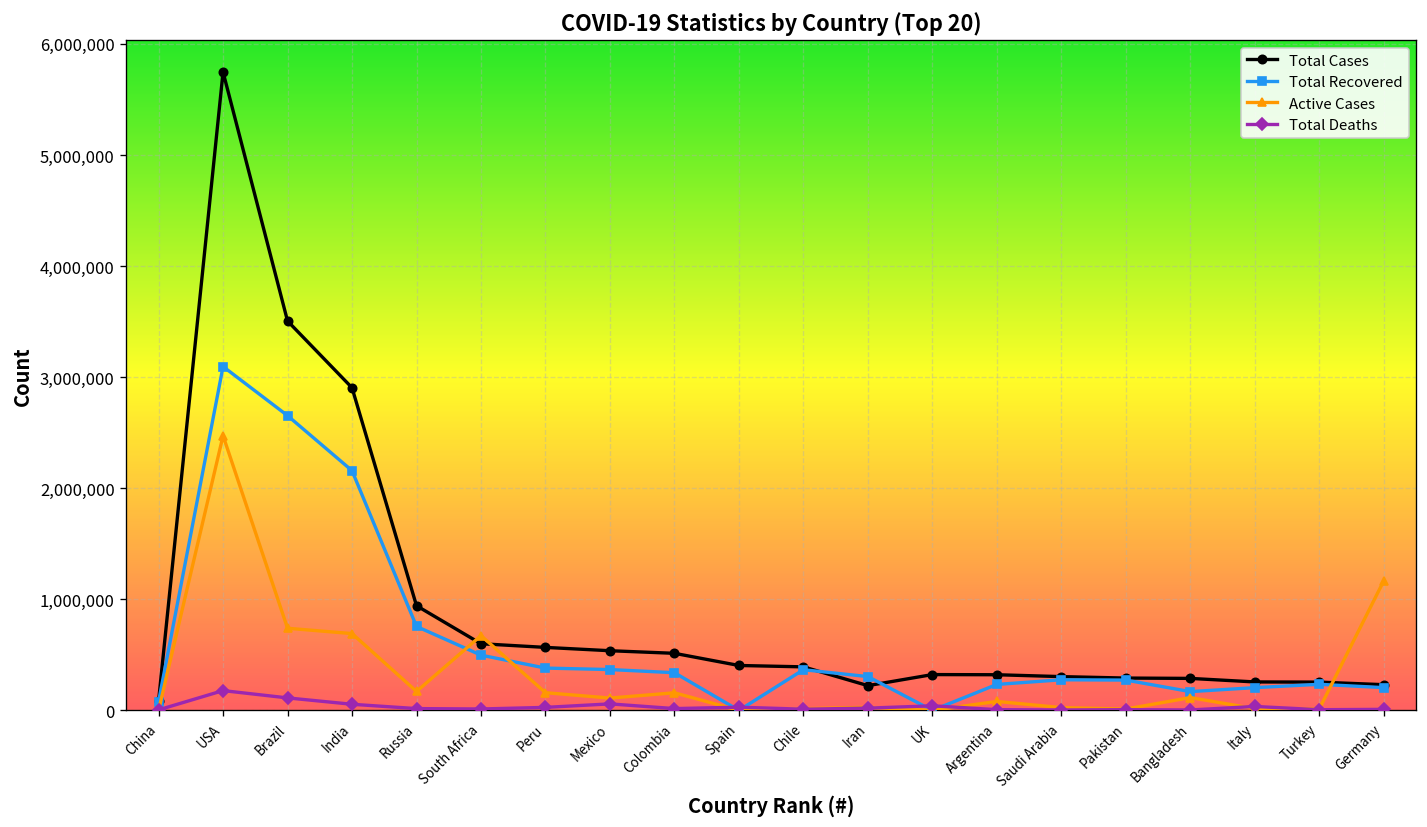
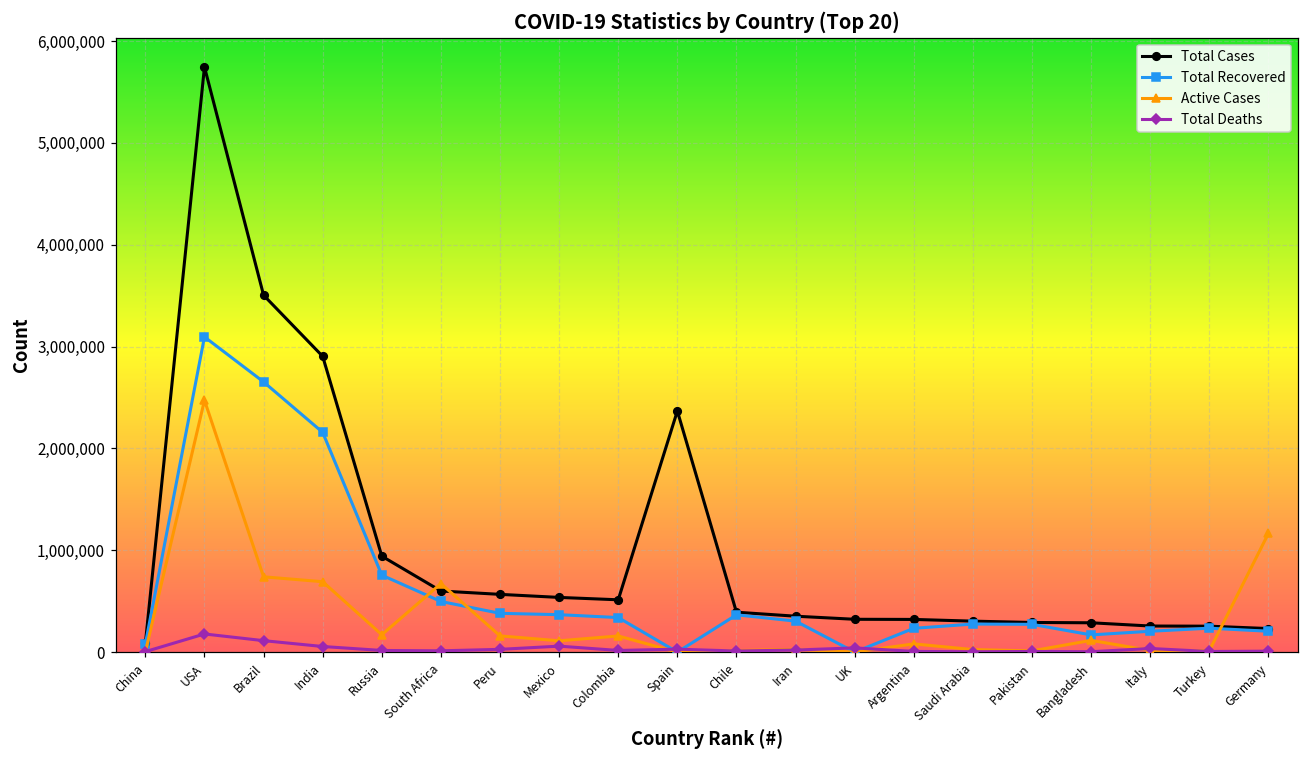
Total Cases, Spain: 400,000 -> 2,400,000
Total Cases, Iran: 200,000 -> 400,000
